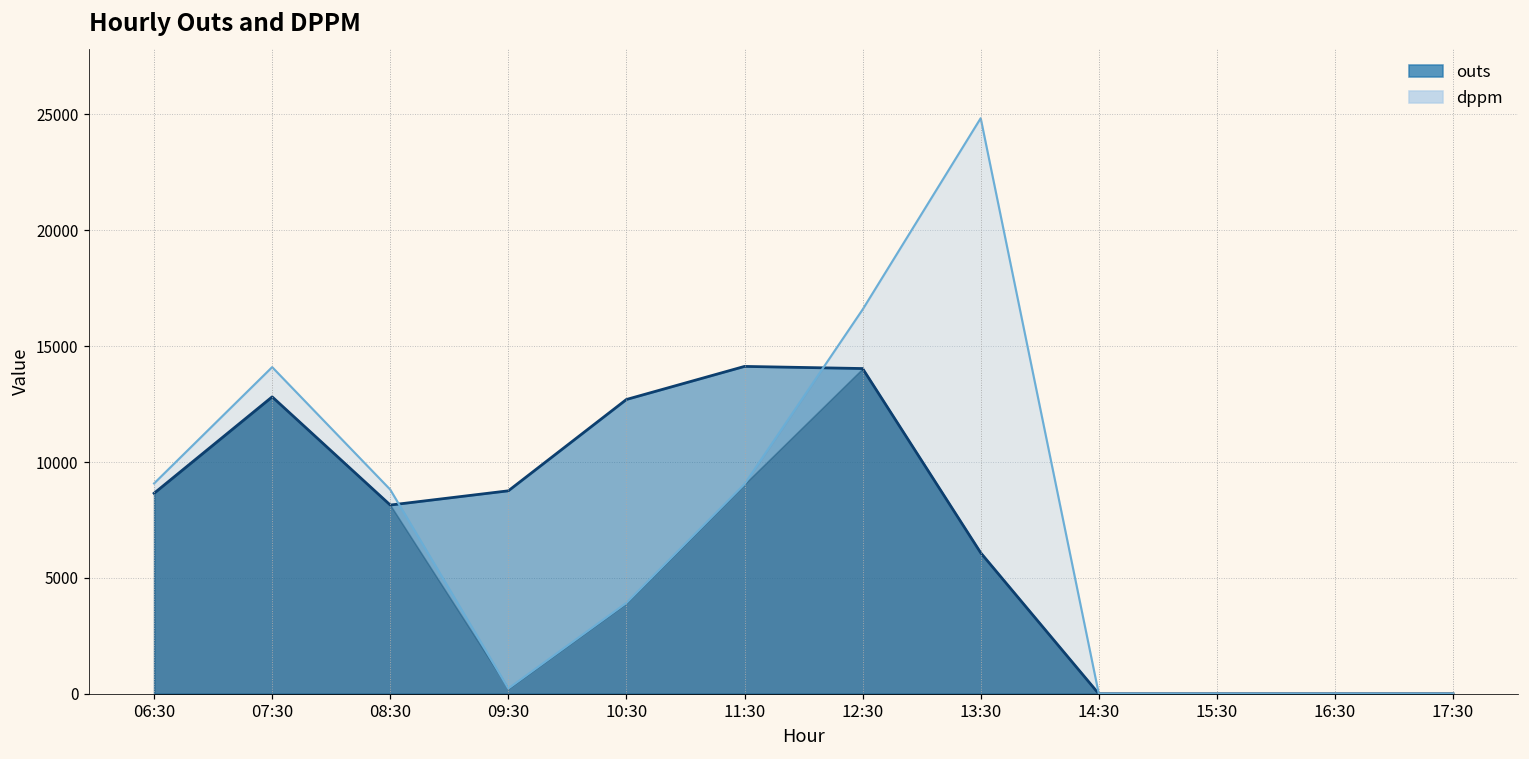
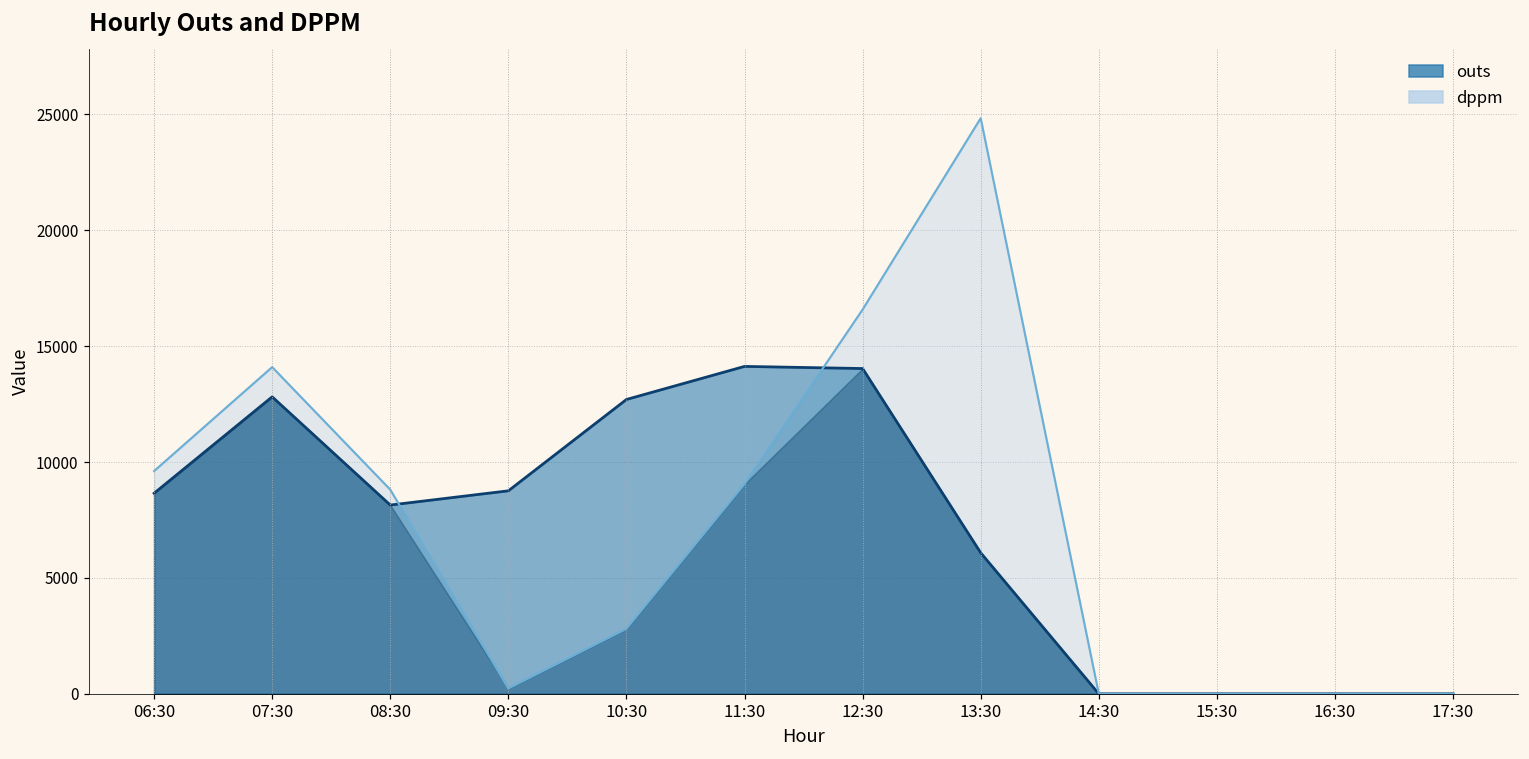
dppm, 06:30: 9100 -> 9600
dppm, 10:30: 3900 -> 2800
